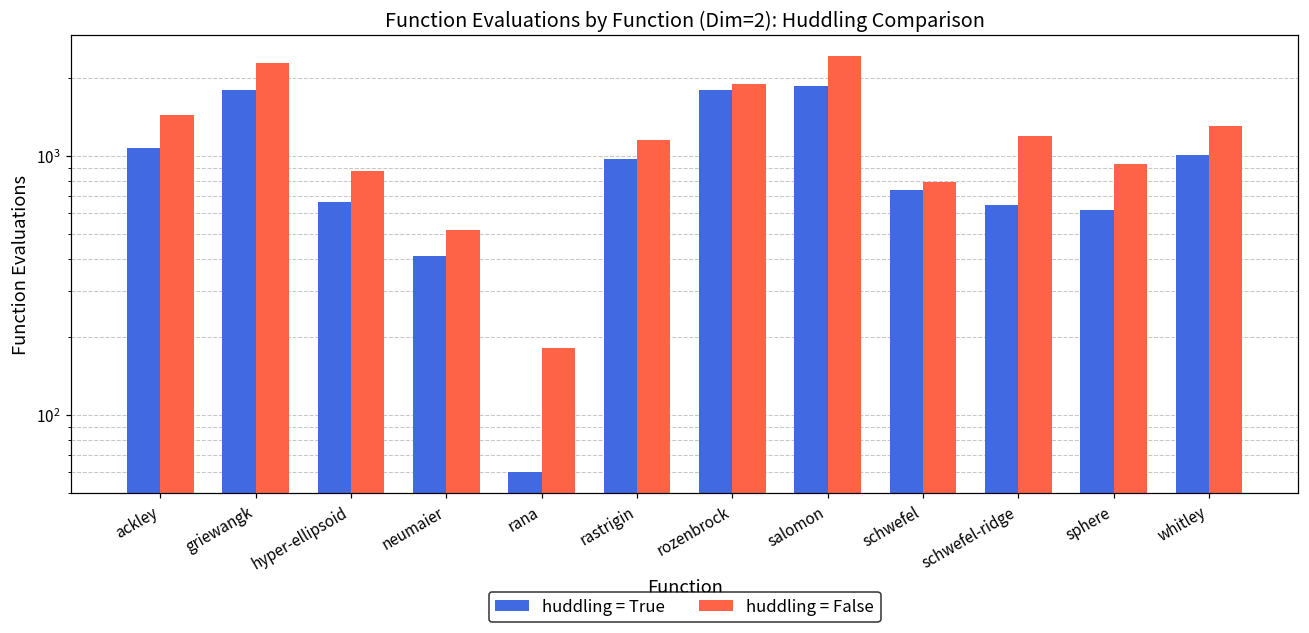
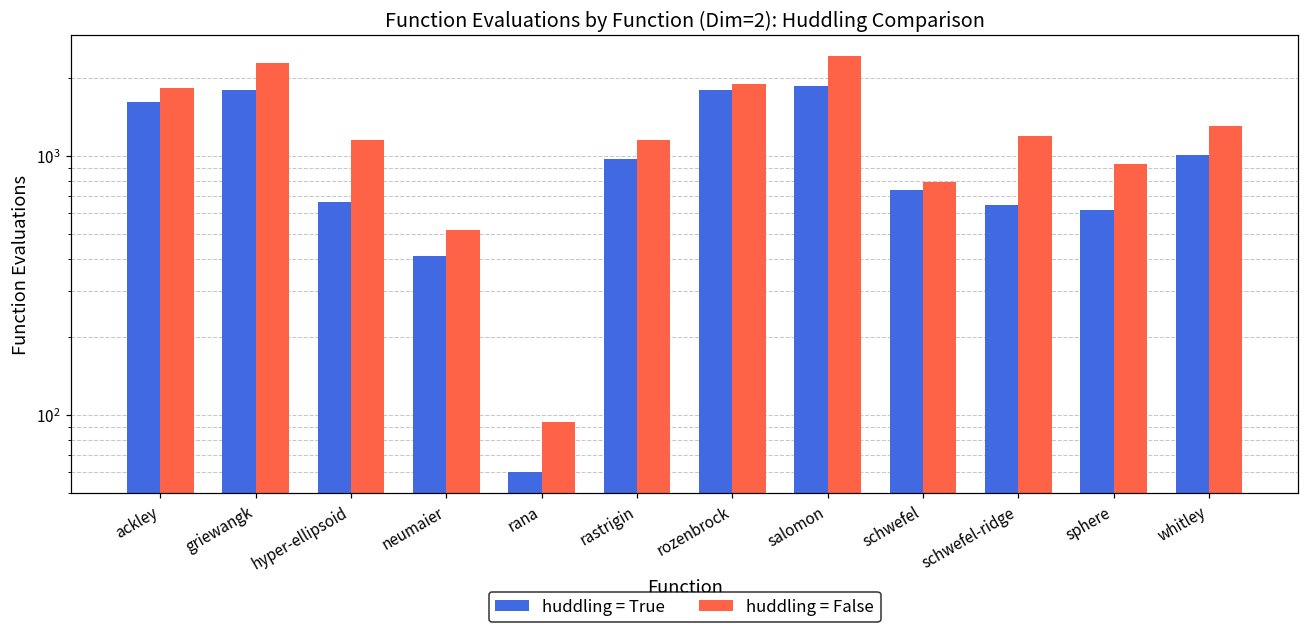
huddling = True, ackley: 1100 -> 1600
huddling = False, ackley: 1400 -> 1800
huddling = False, hyper-ellipsoid: 880 -> 1100
huddling = False, rana: 180 -> 94
